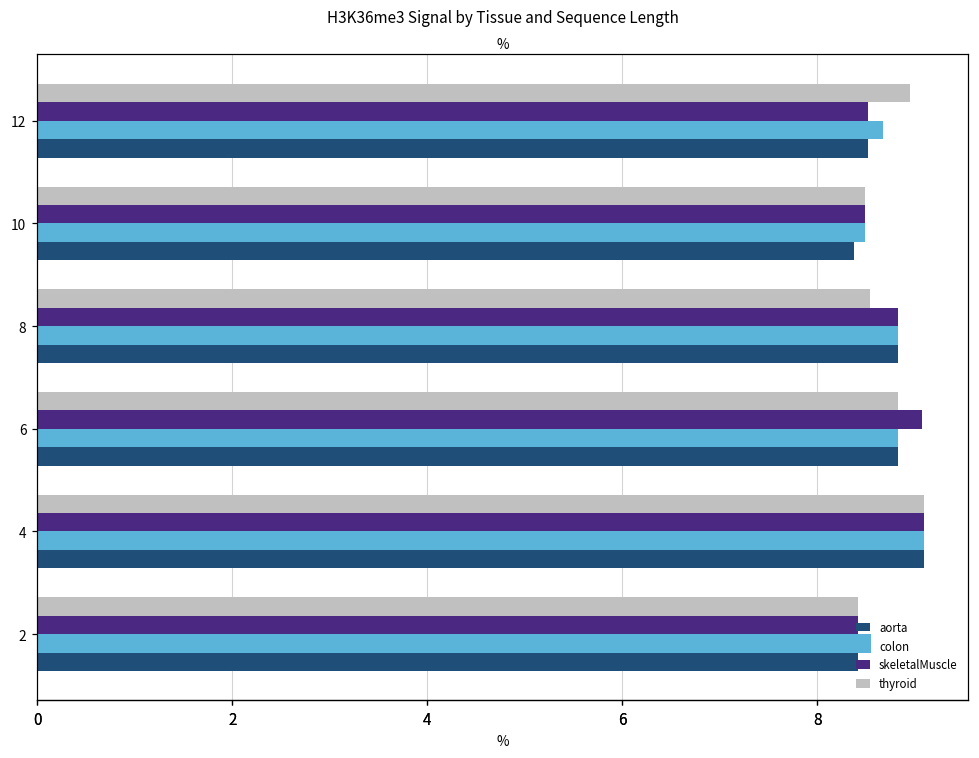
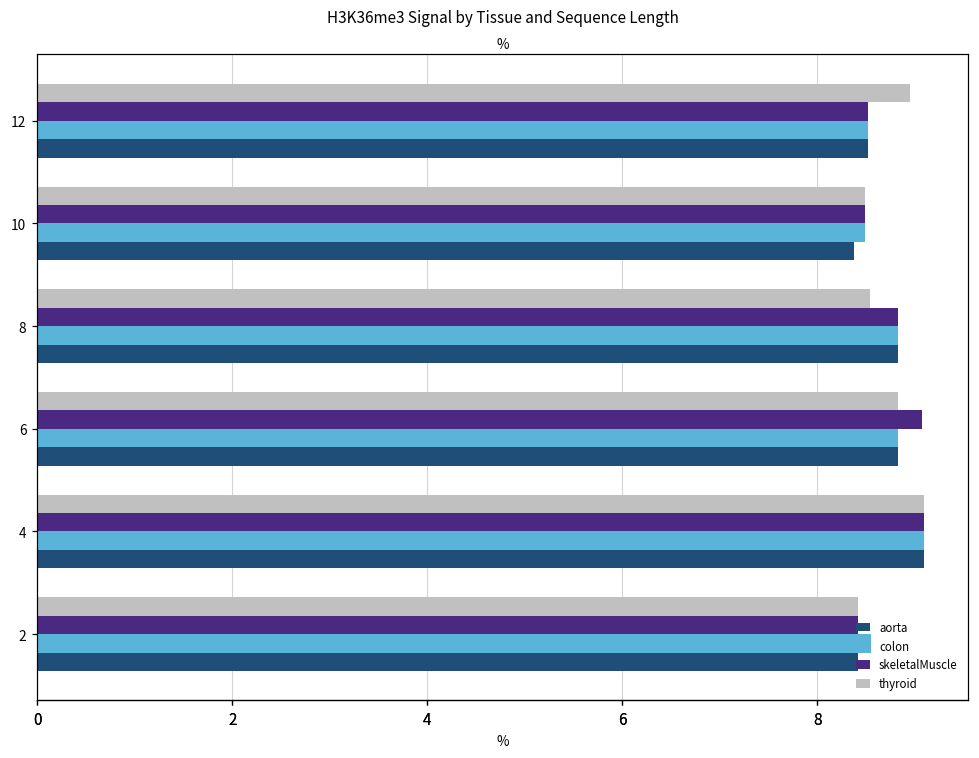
colon, 12: 8.7 -> 8.5
